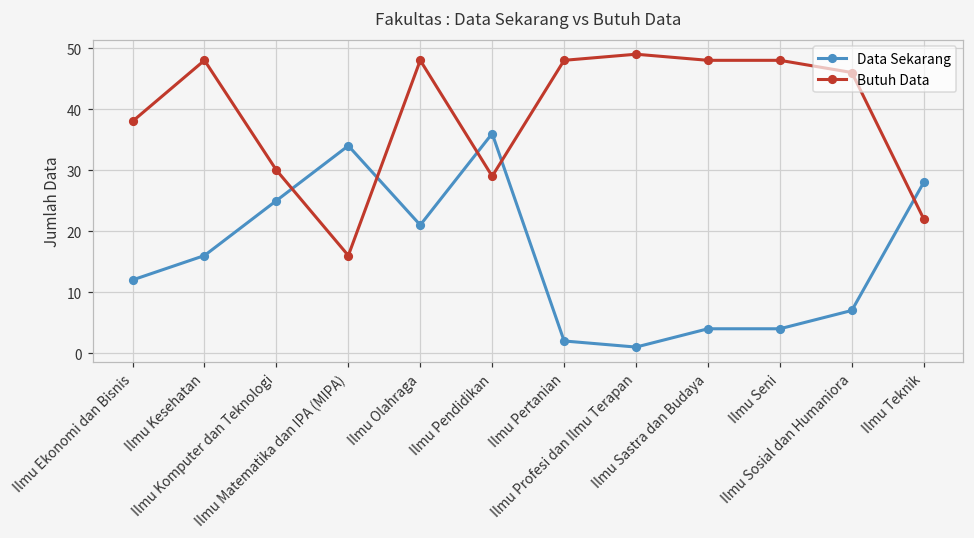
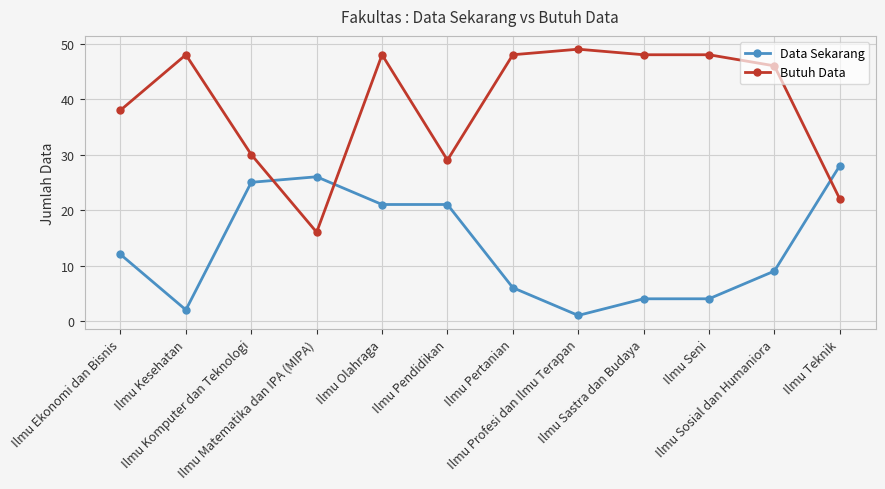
Data Sekarang, Ilmu Kesehatan: 16 -> 2
Data Sekarang, Ilmu Matematika dan IPA (MIPA): 34 -> 26
Data Sekarang, Ilmu Pendidikan: 36 -> 21
Data Sekarang, Ilmu Pertanian: 2 -> 6
Data Sekarang, Ilmu Sosial dan Humaniora: 7 -> 9
